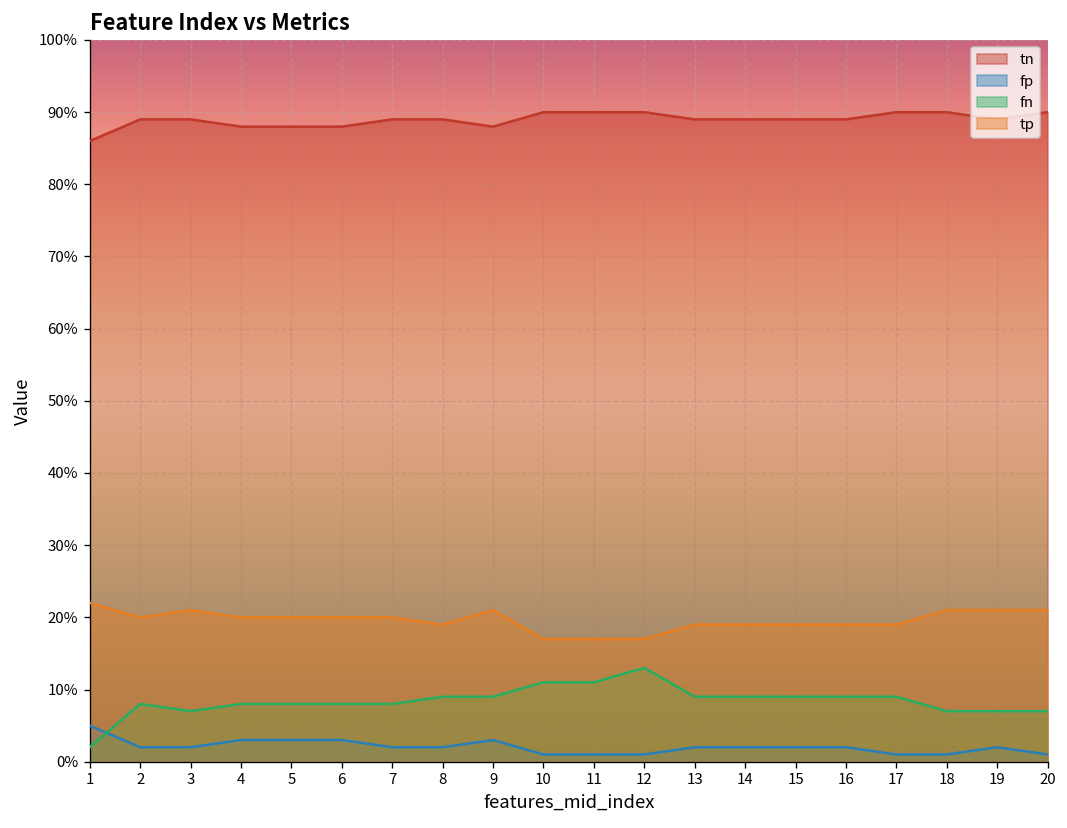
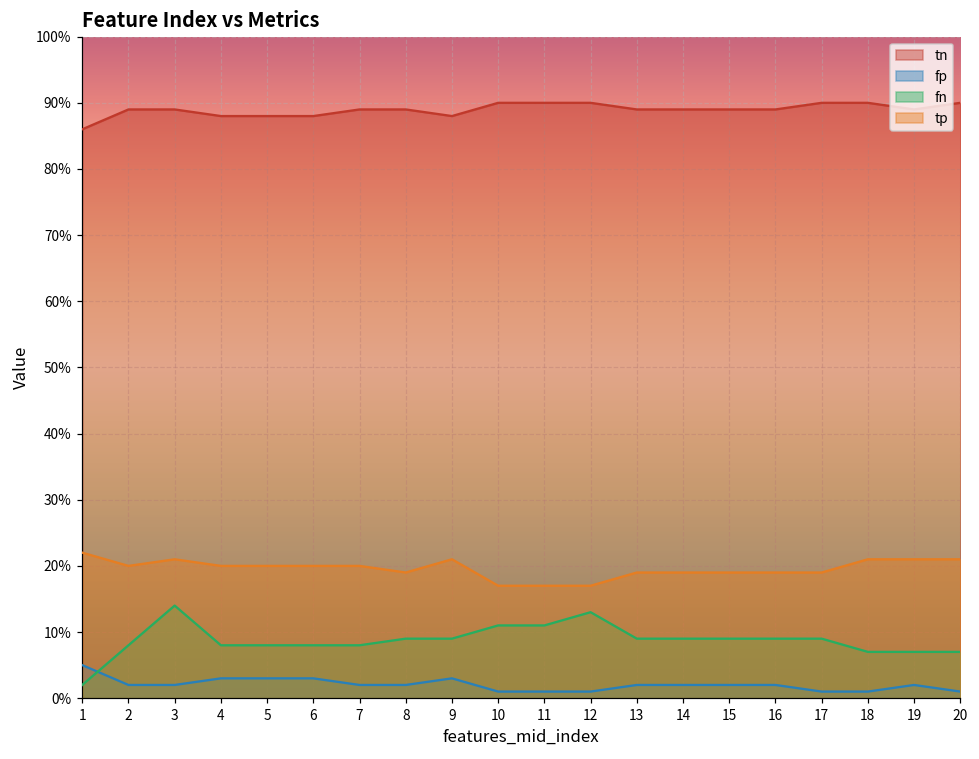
fn, 3: 7% -> 14%
